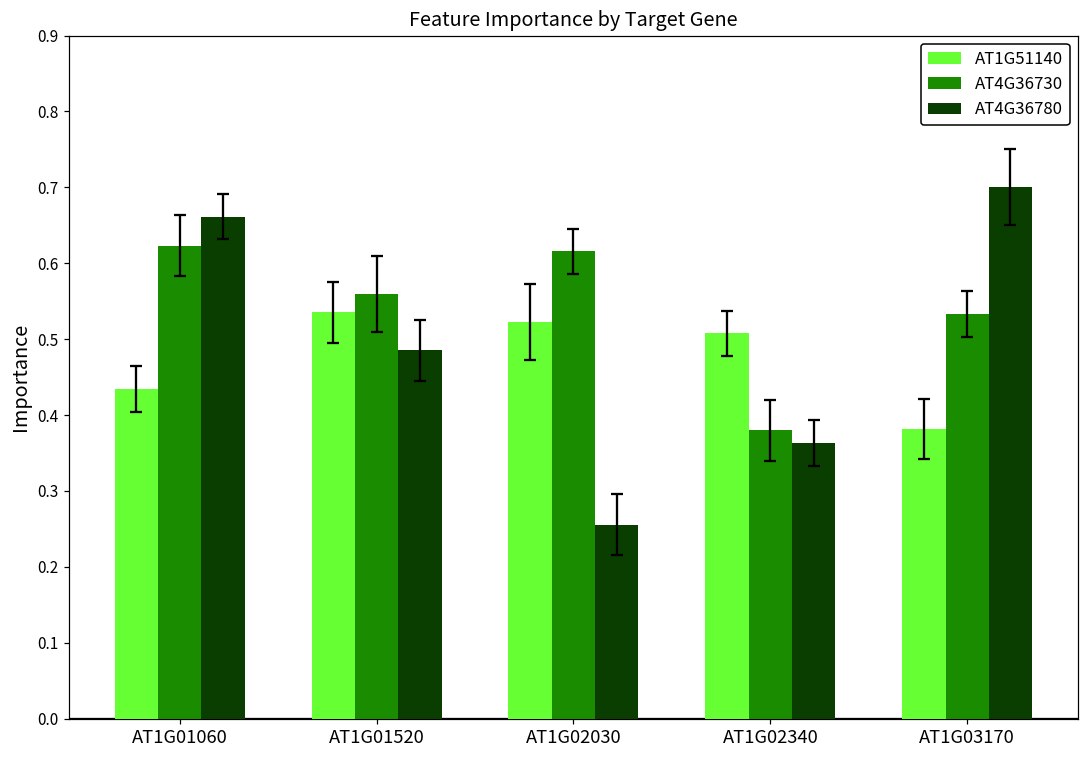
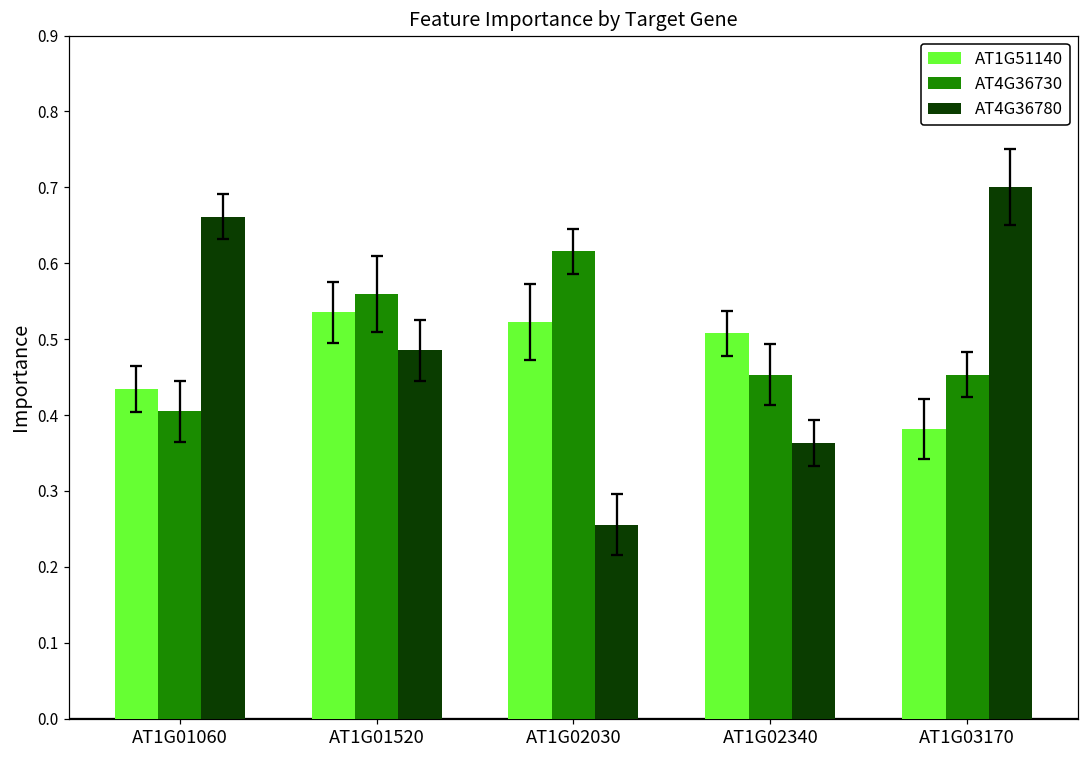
AT4G36730, AT1G01060: 0.62 -> 0.41
AT4G36730, AT1G02340: 0.38 -> 0.45
AT4G36730, AT1G03170: 0.53 -> 0.45
